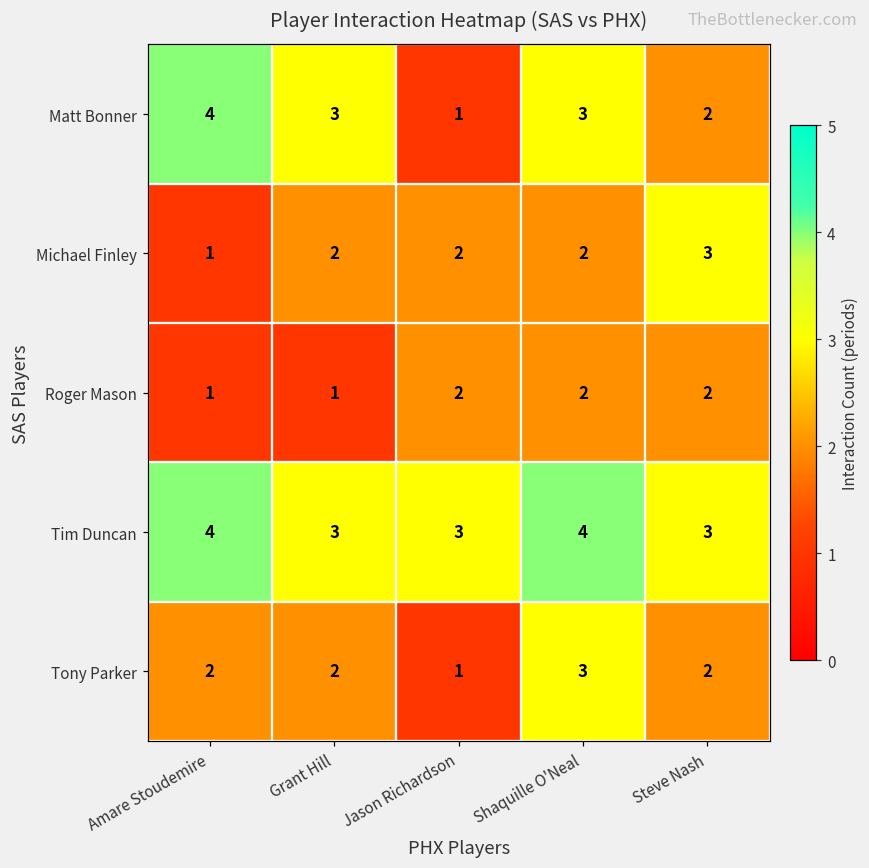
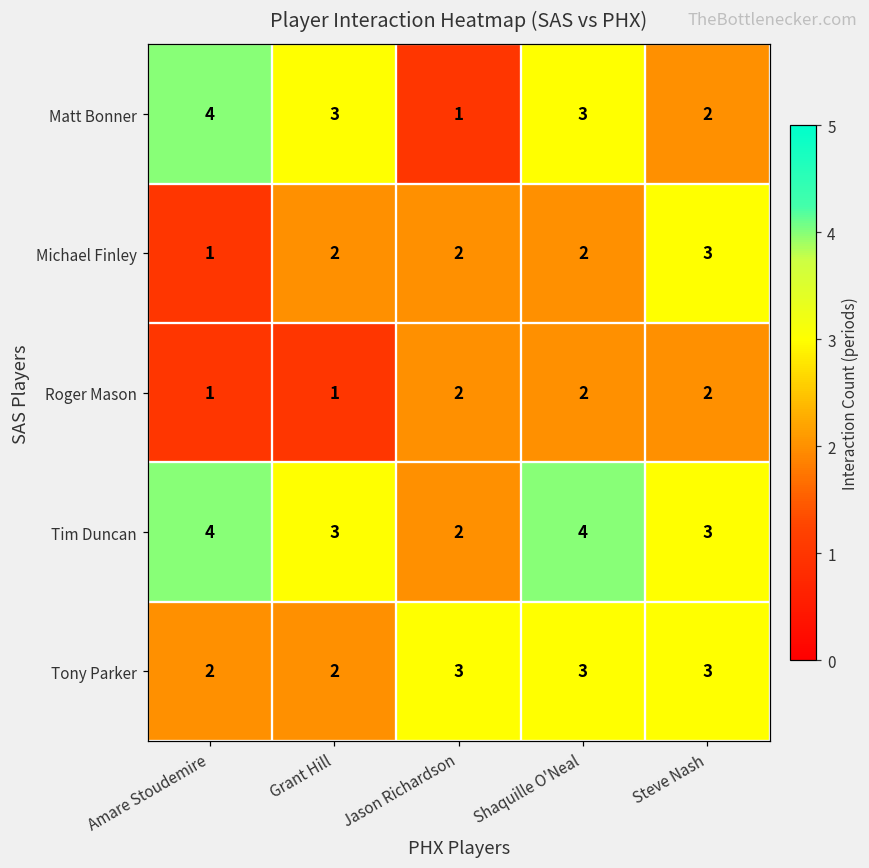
Tim Duncan, Jason Richardson: 3 -> 2
Tony Parker, Jason Richardson: 1 -> 3
Tony Parker, Steve Nash: 2 -> 3
